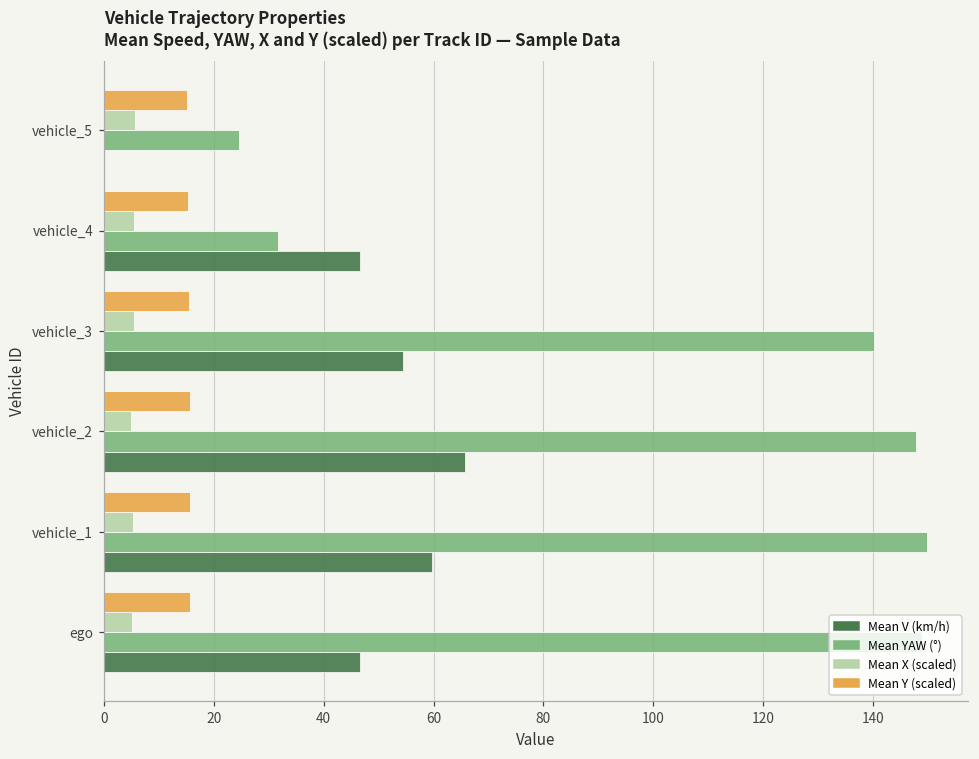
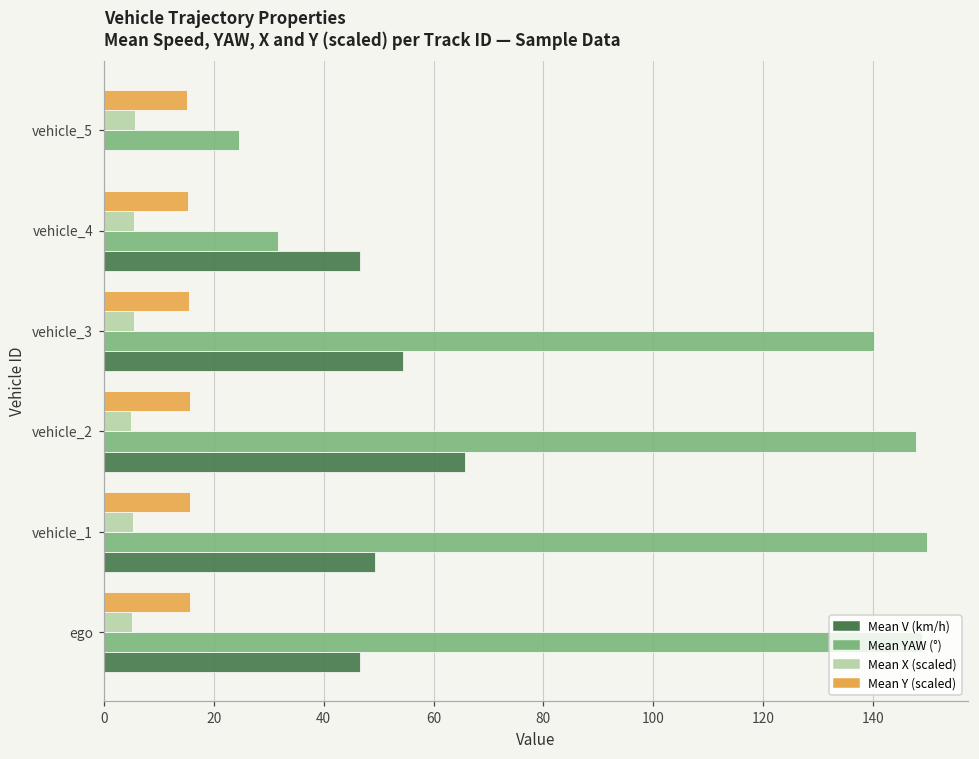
Mean V (km/h), vehicle_1: 60 -> 49
